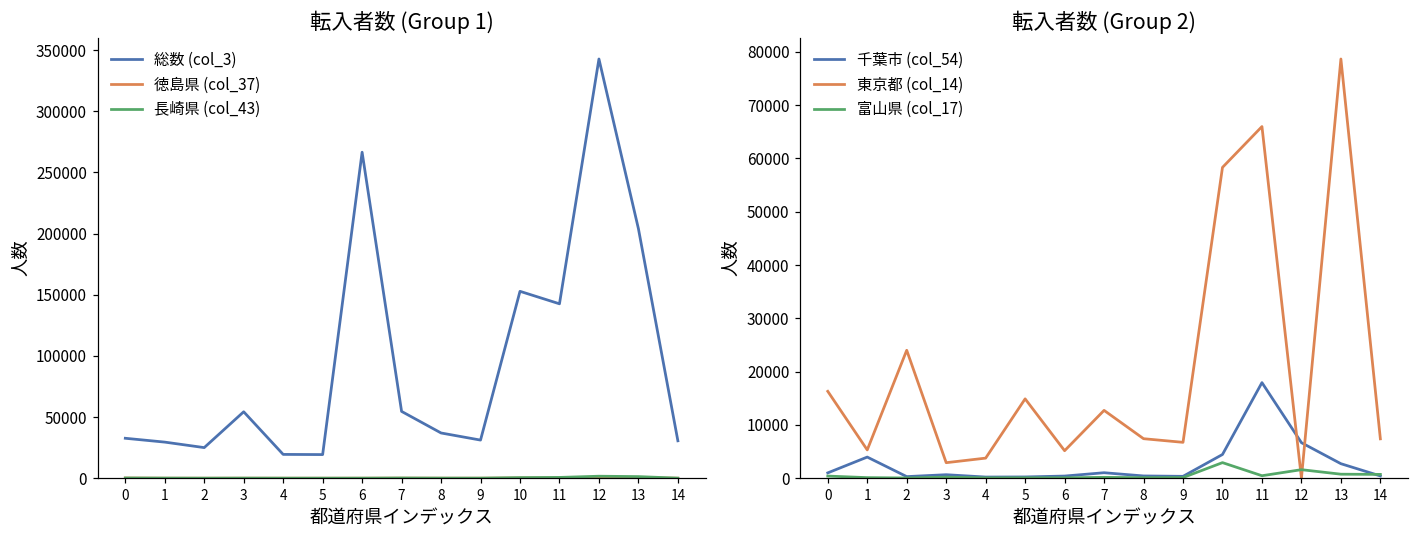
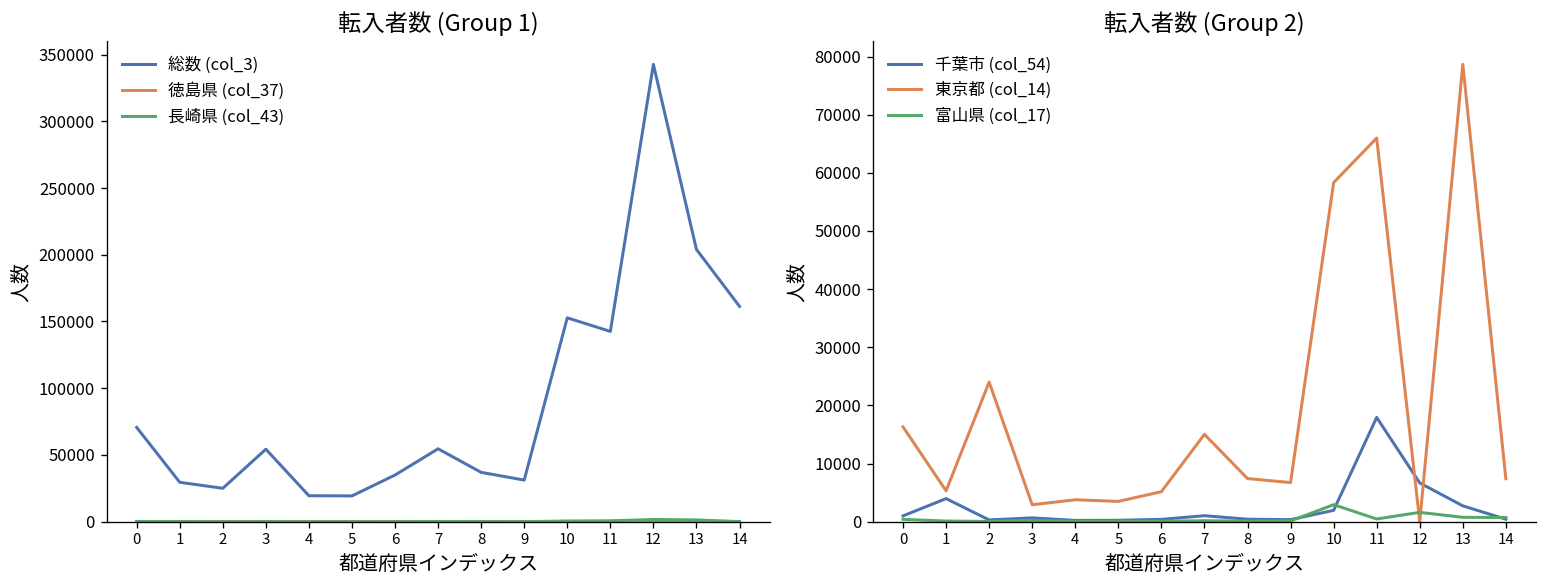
転入者数 (Group 1), 総数 (col_3), 0: 33000 -> 71000
転入者数 (Group 1), 総数 (col_3), 6: 266000 -> 35000
転入者数 (Group 1), 総数 (col_3), 14: 31000 -> 161000
転入者数 (Group 2), 東京都 (col_14), 5: 15000 -> 3000
転入者数 (Group 2), 東京都 (col_14), 7: 13000 -> 15000
転入者数 (Group 2), 千葉市 (col_54), 10: 4000 -> 2000
